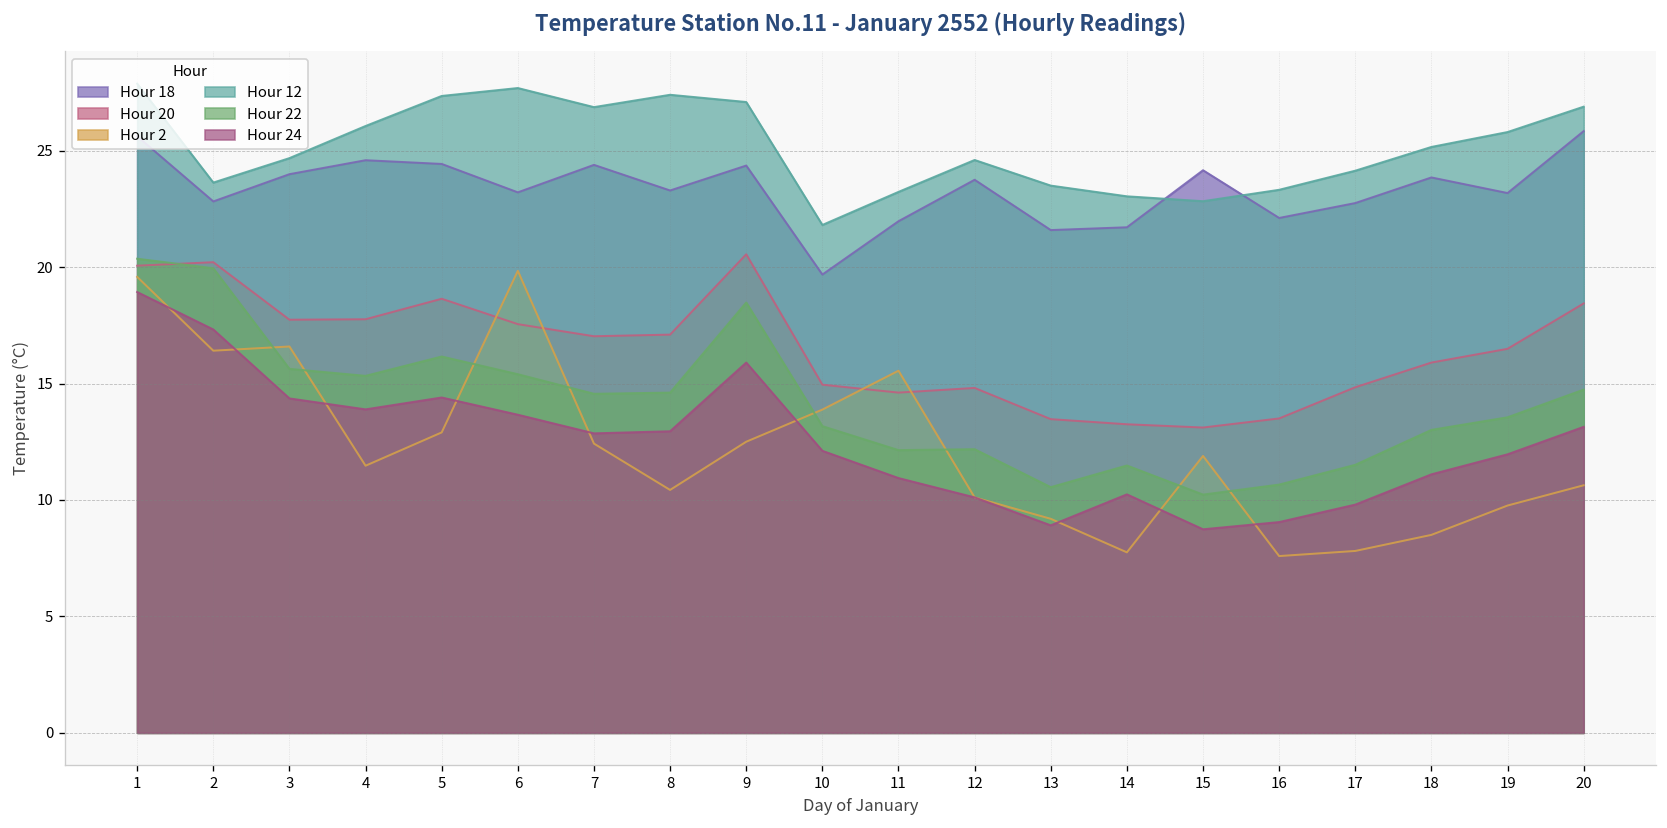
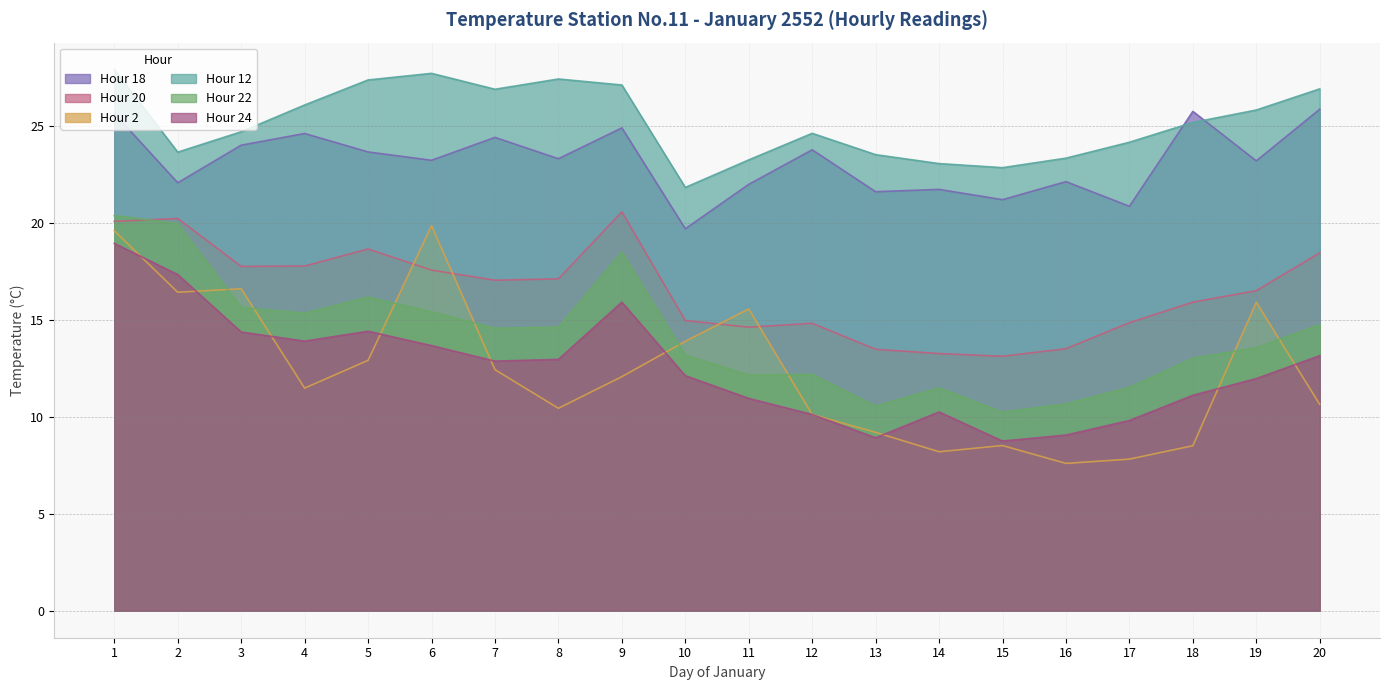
Hour 18, 2: 22.8 -> 22.1
Hour 18, 5: 24.4 -> 23.6
Hour 18, 9: 24.4 -> 24.9
Hour 2, 9: 12.5 -> 12.1
Hour 2, 14: 7.8 -> 8.2
Hour 18, 15: 24.2 -> 21.2
Hour 2, 15: 11.9 -> 8.5
Hour 18, 17: 22.8 -> 20.8
Hour 18, 18: 23.9 -> 25.7
Hour 2, 19: 9.8 -> 15.9
